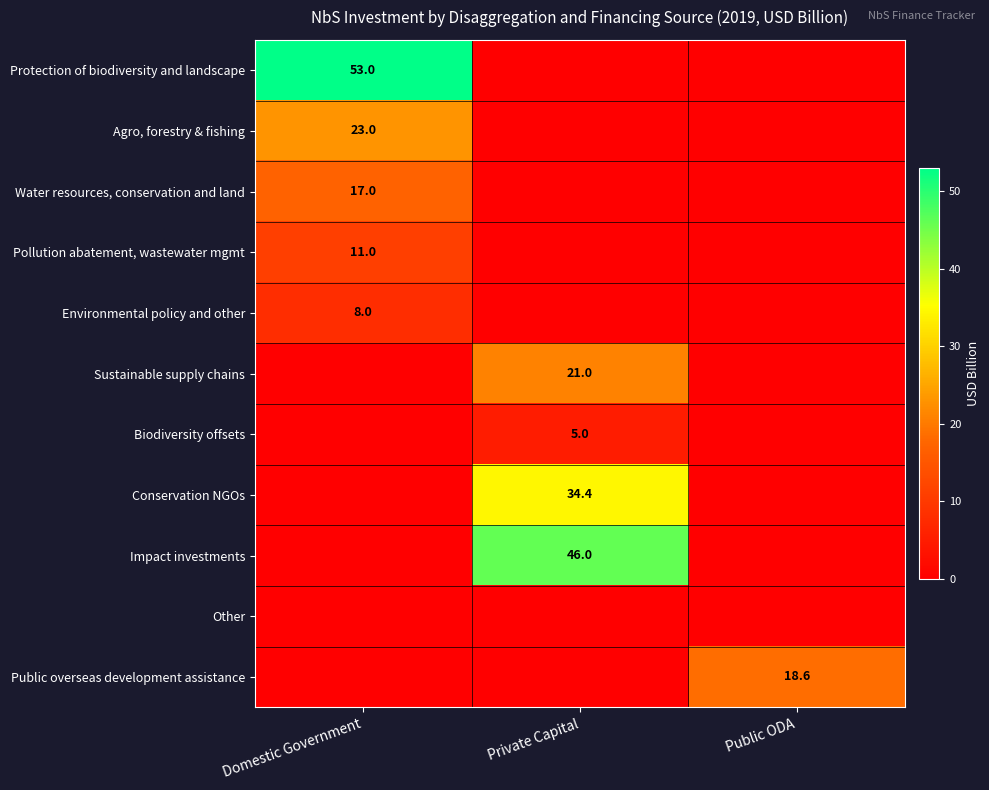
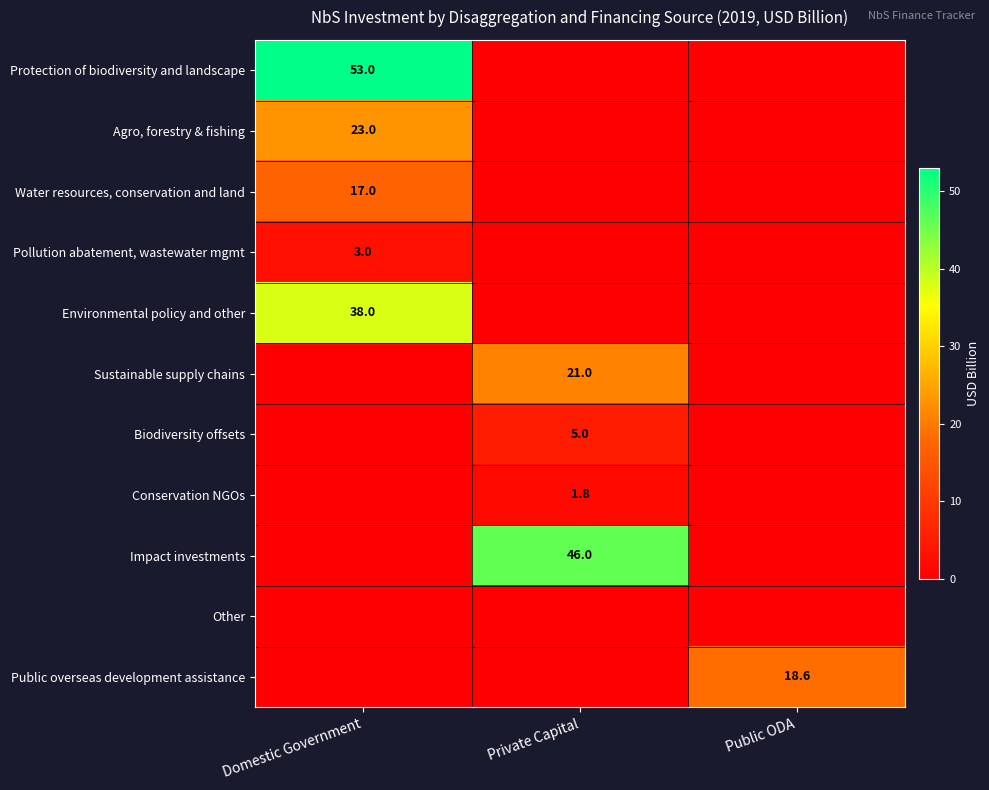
Pollution abatement, wastewater mgmt, Domestic Government: 11.0 -> 3.0
Environmental policy and other, Domestic Government: 8.0 -> 38.0
Conservation NGOs, Private Capital: 34.4 -> 1.8
